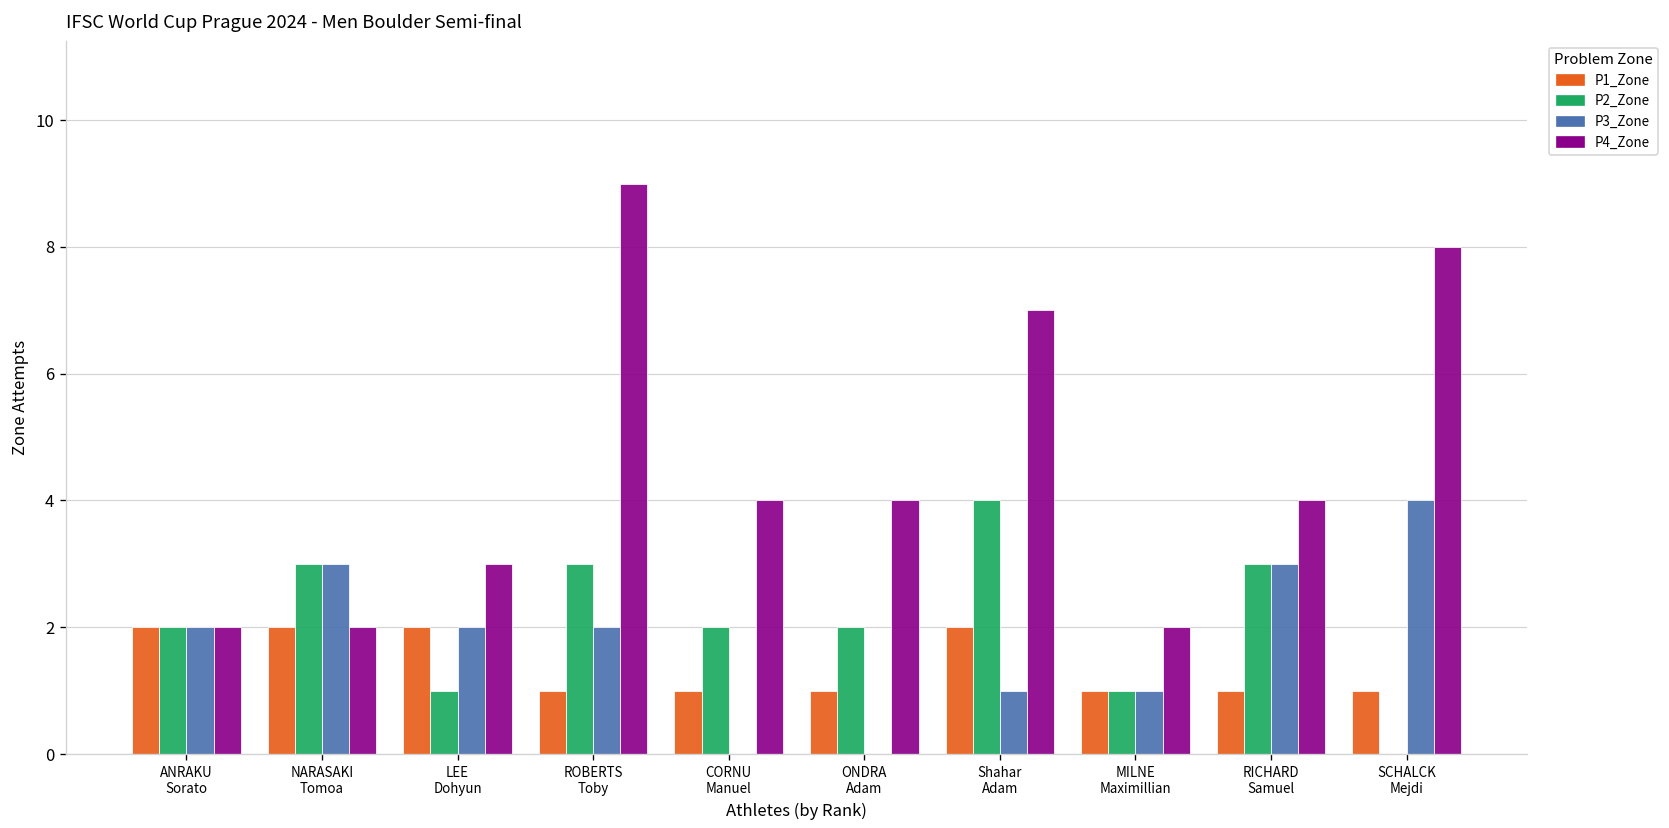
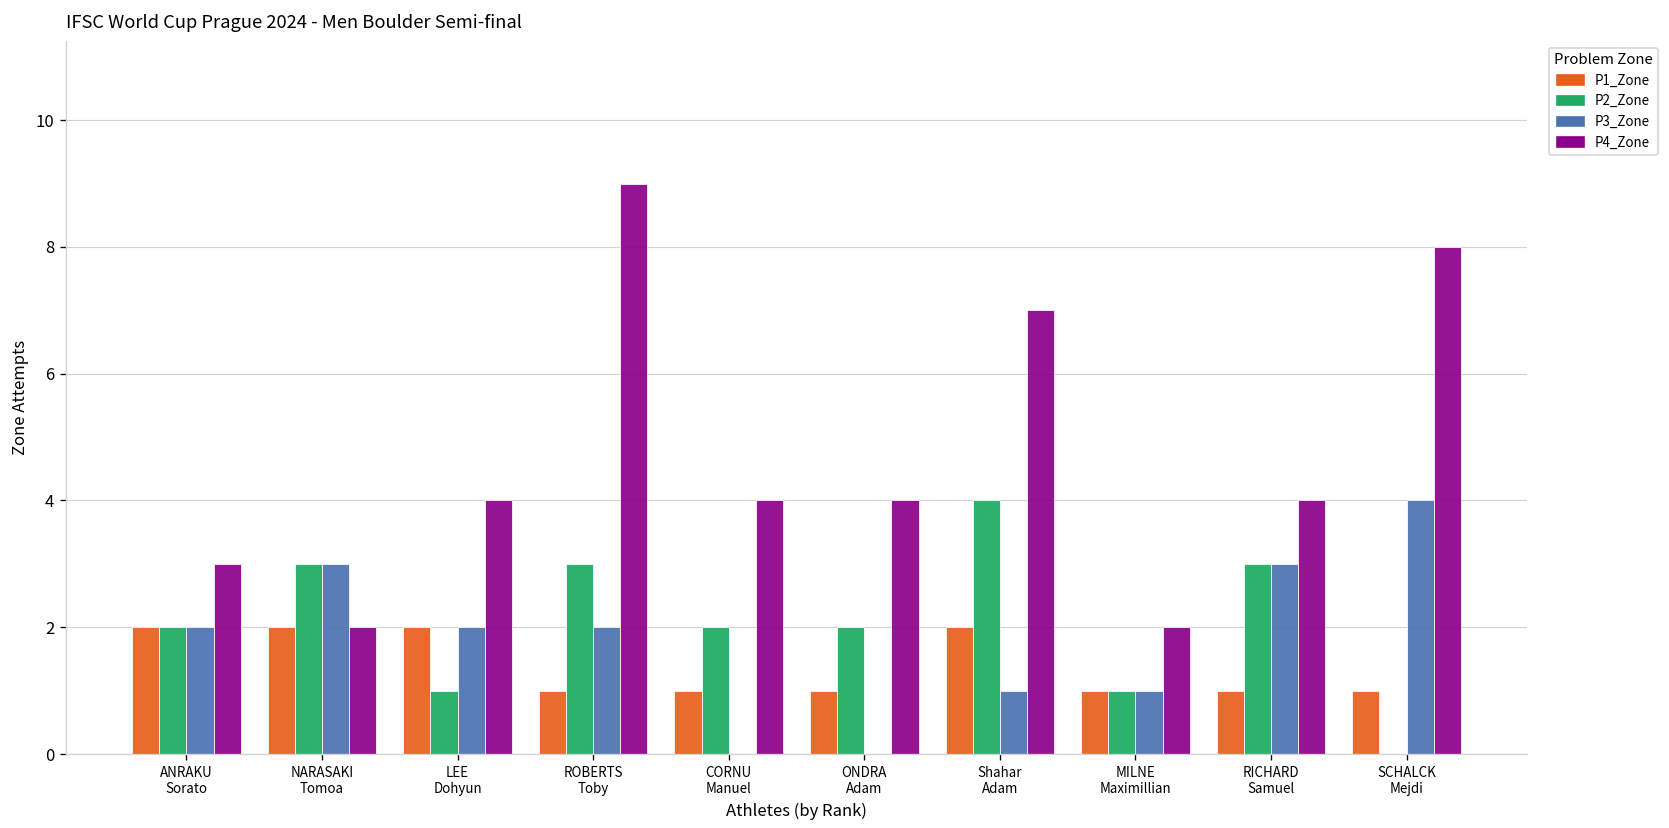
P4_Zone, ANRAKU Sorato: 2 -> 3
P4_Zone, LEE Dohyun: 3 -> 4
